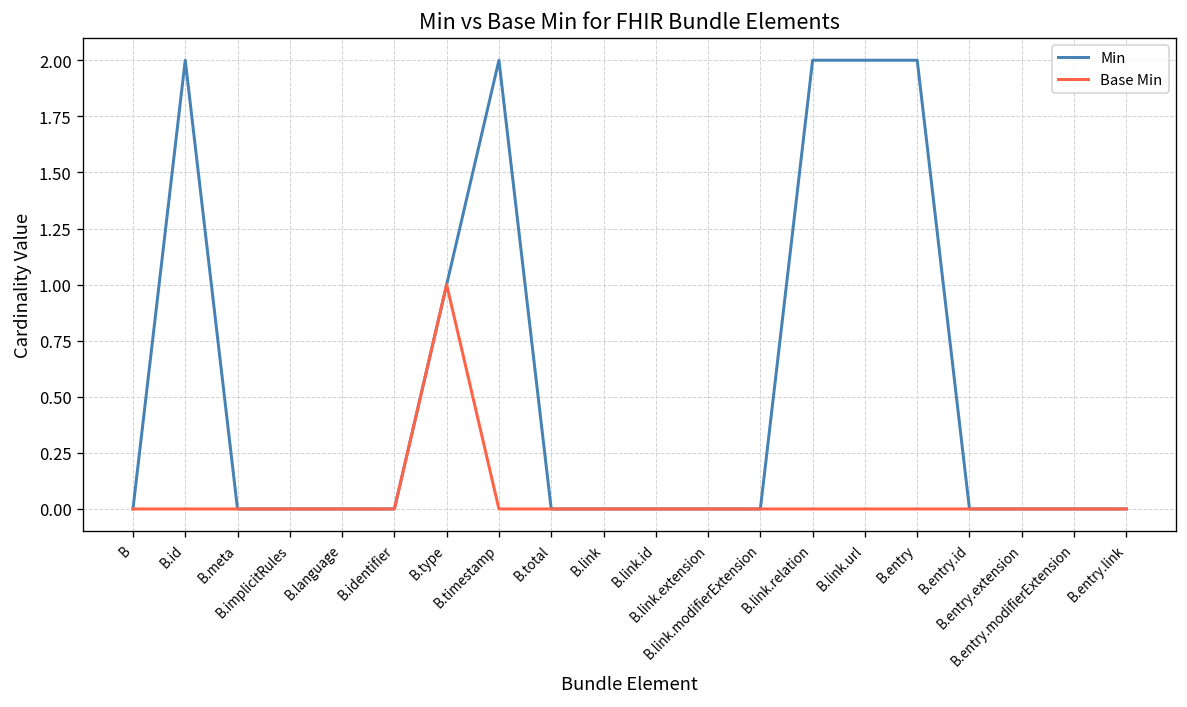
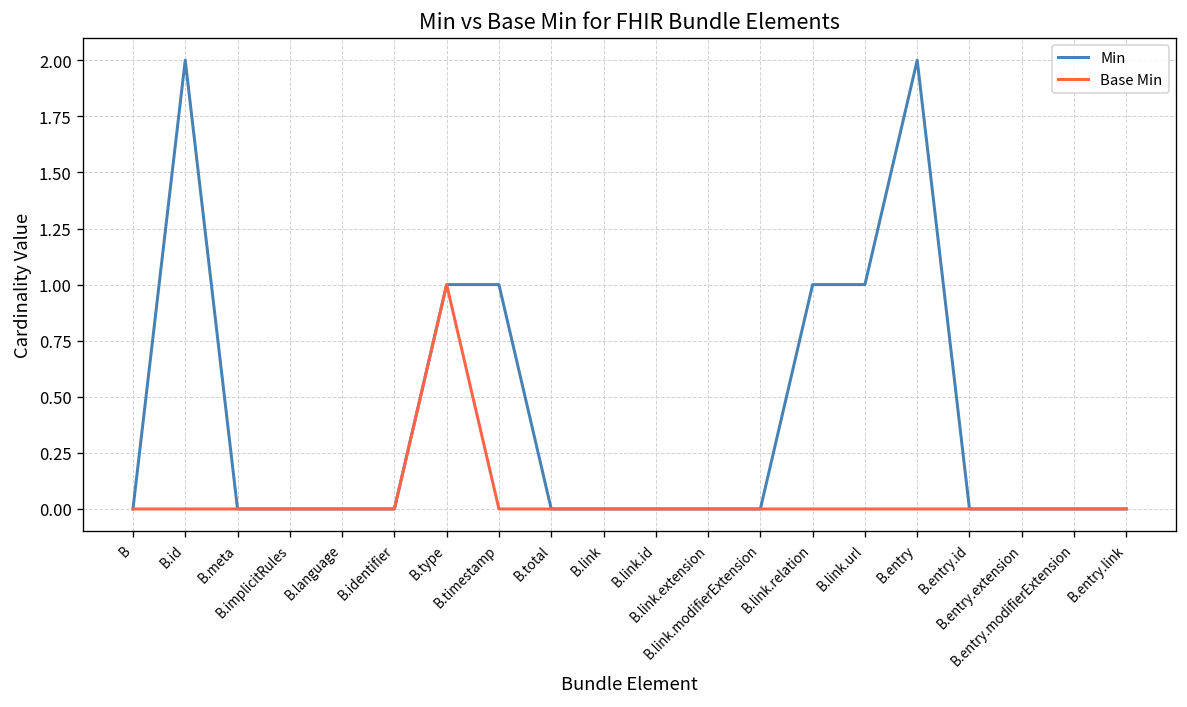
Min, B.timestamp: 2 -> 1
Min, B.link.relation: 2 -> 1
Min, B.link.url: 2 -> 1
